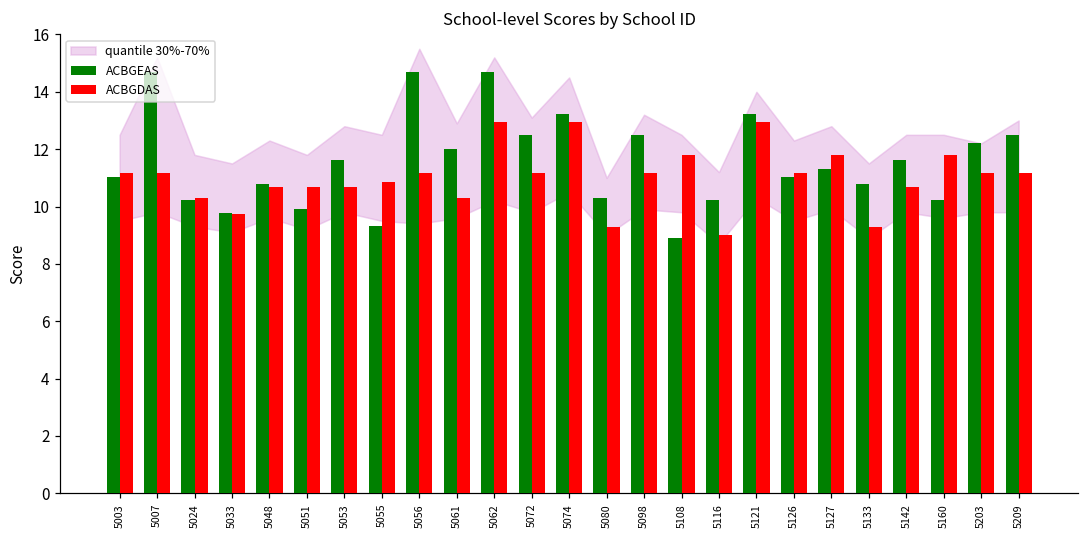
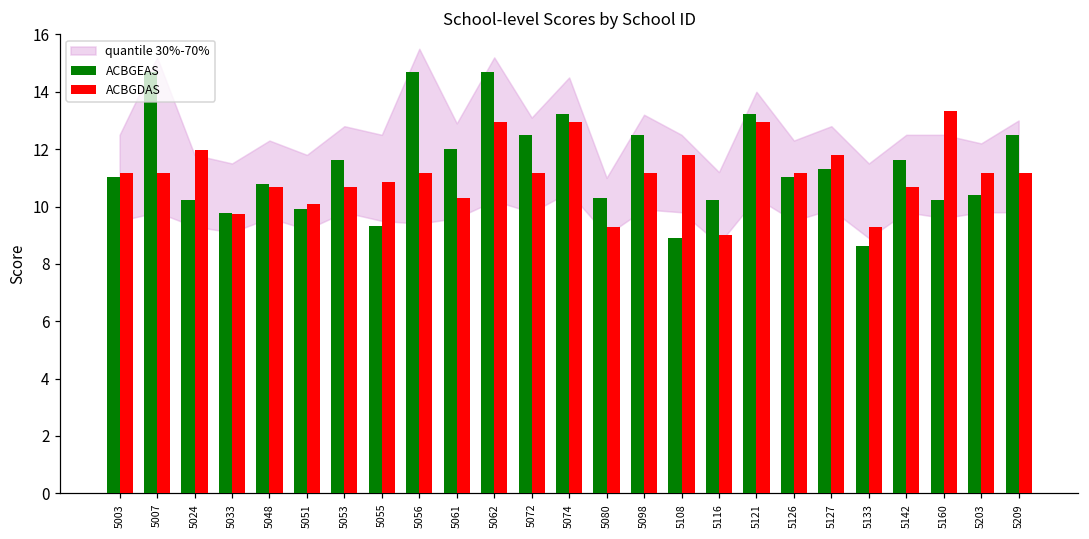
ACBGDAS, 5024: 10.3 -> 12.0
ACBGDAS, 5051: 10.7 -> 10.1
ACBGEAS, 5133: 10.8 -> 8.6
ACBGDAS, 5160: 11.8 -> 13.3
ACBGEAS, 5203: 12.2 -> 10.4
